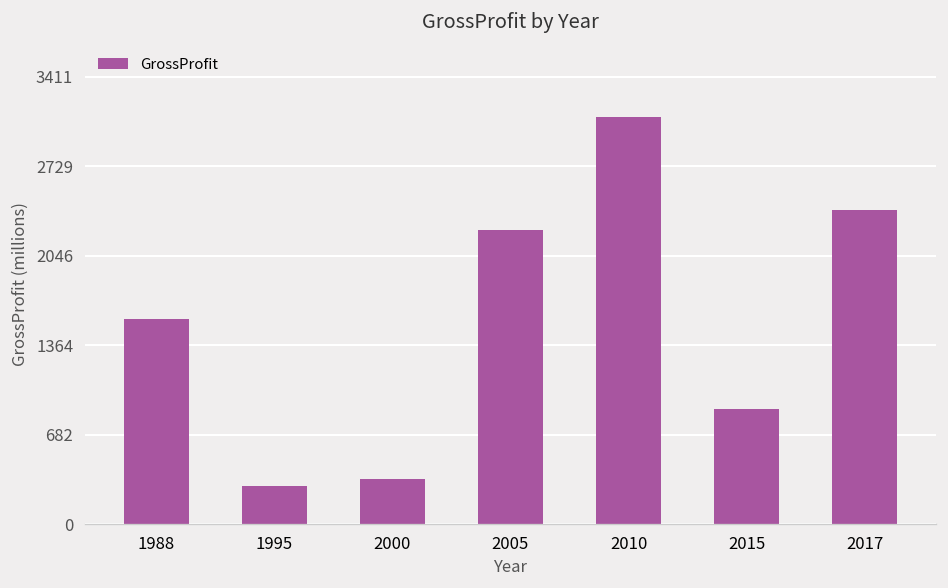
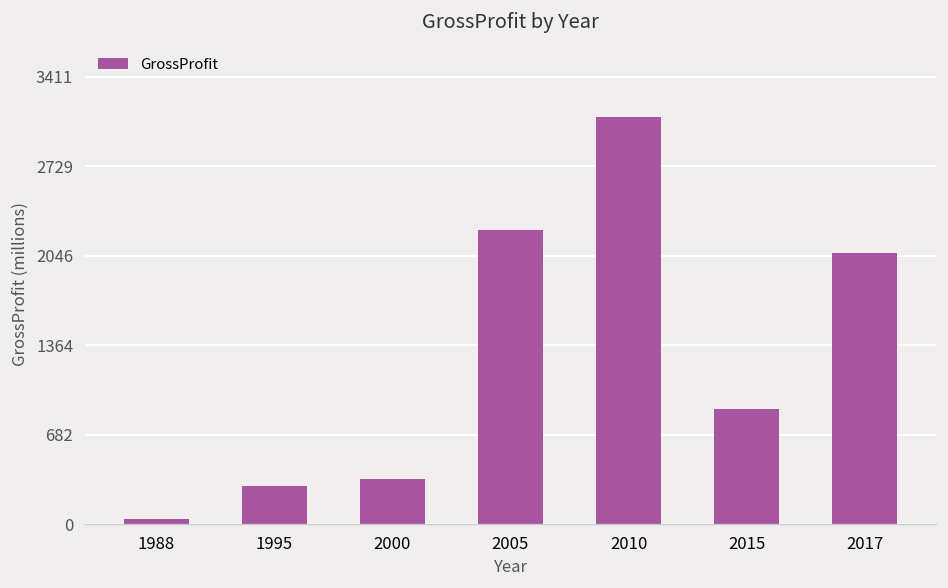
1988: 1560 -> 40
2017: 2390 -> 2070
